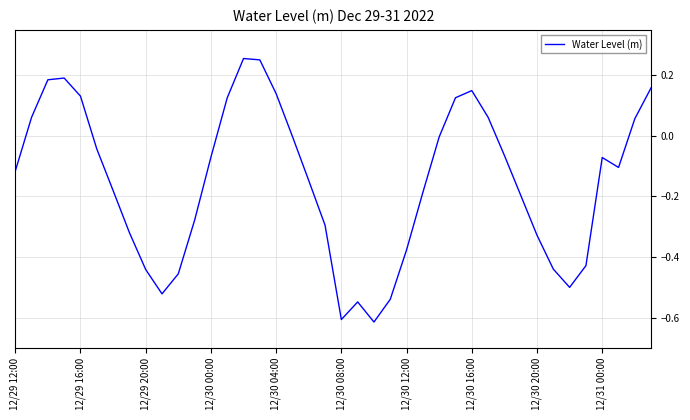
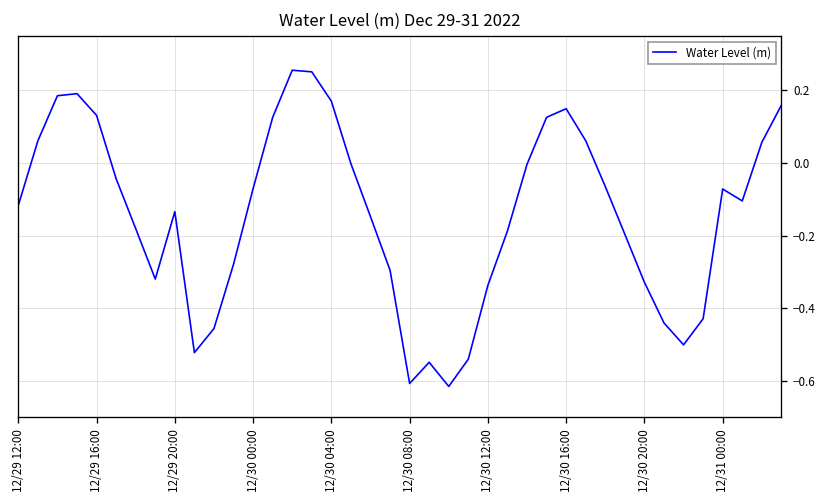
12/29 20:00: -0.44 -> -0.13
12/30 04:00: 0.14 -> 0.17
12/30 12:00: -0.38 -> -0.34
